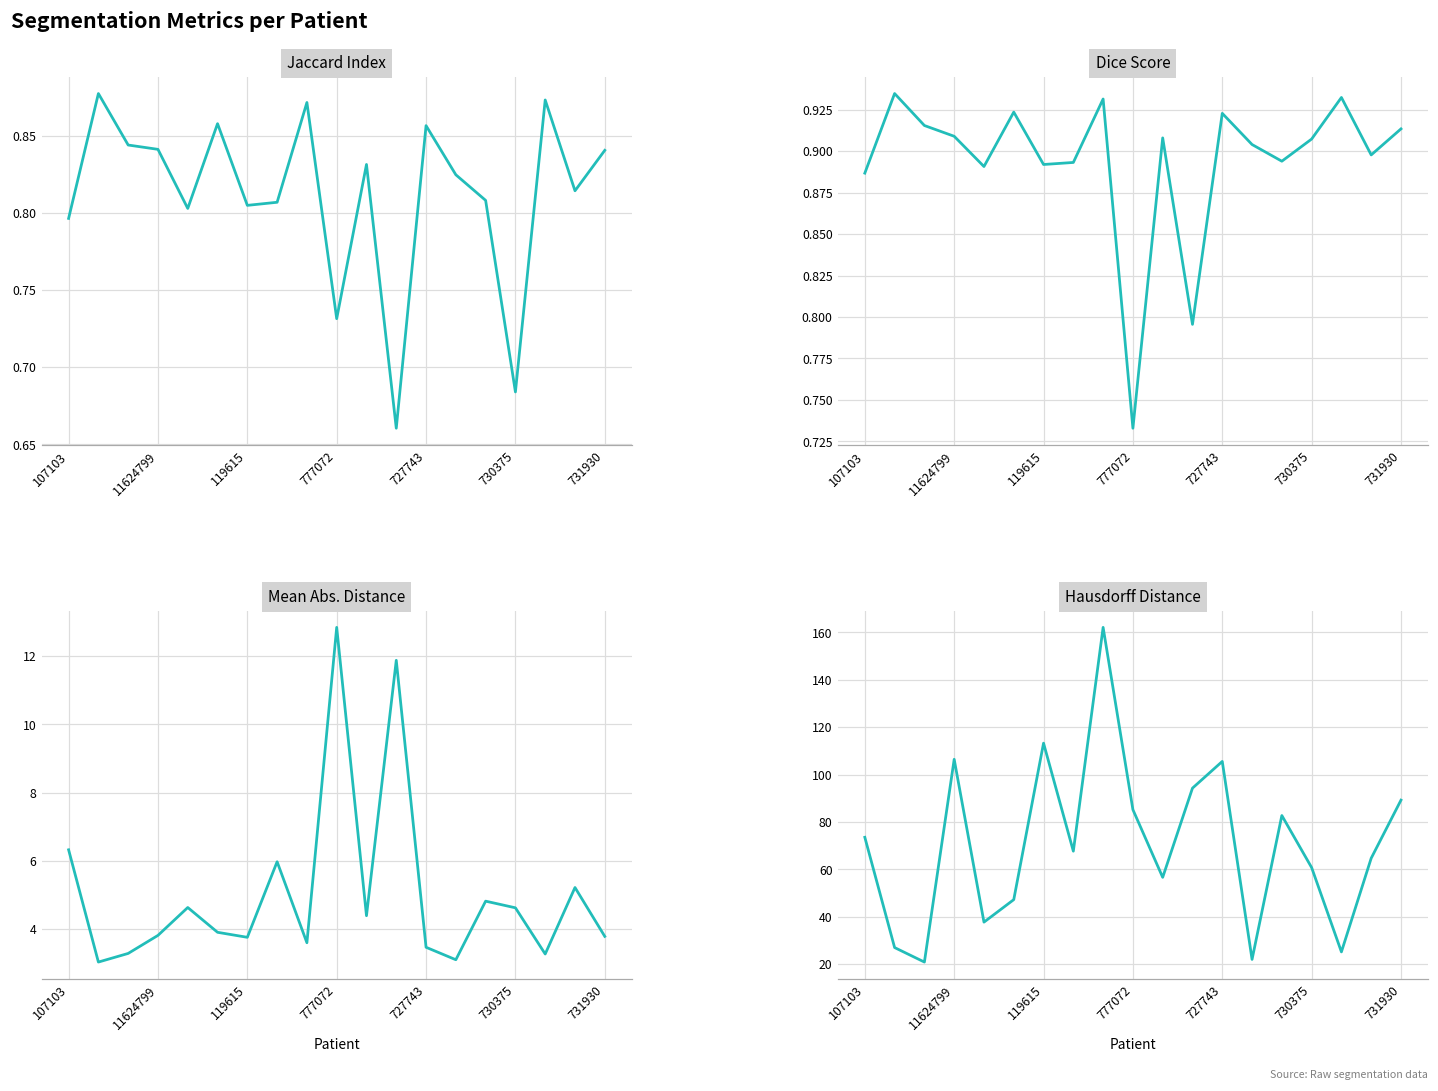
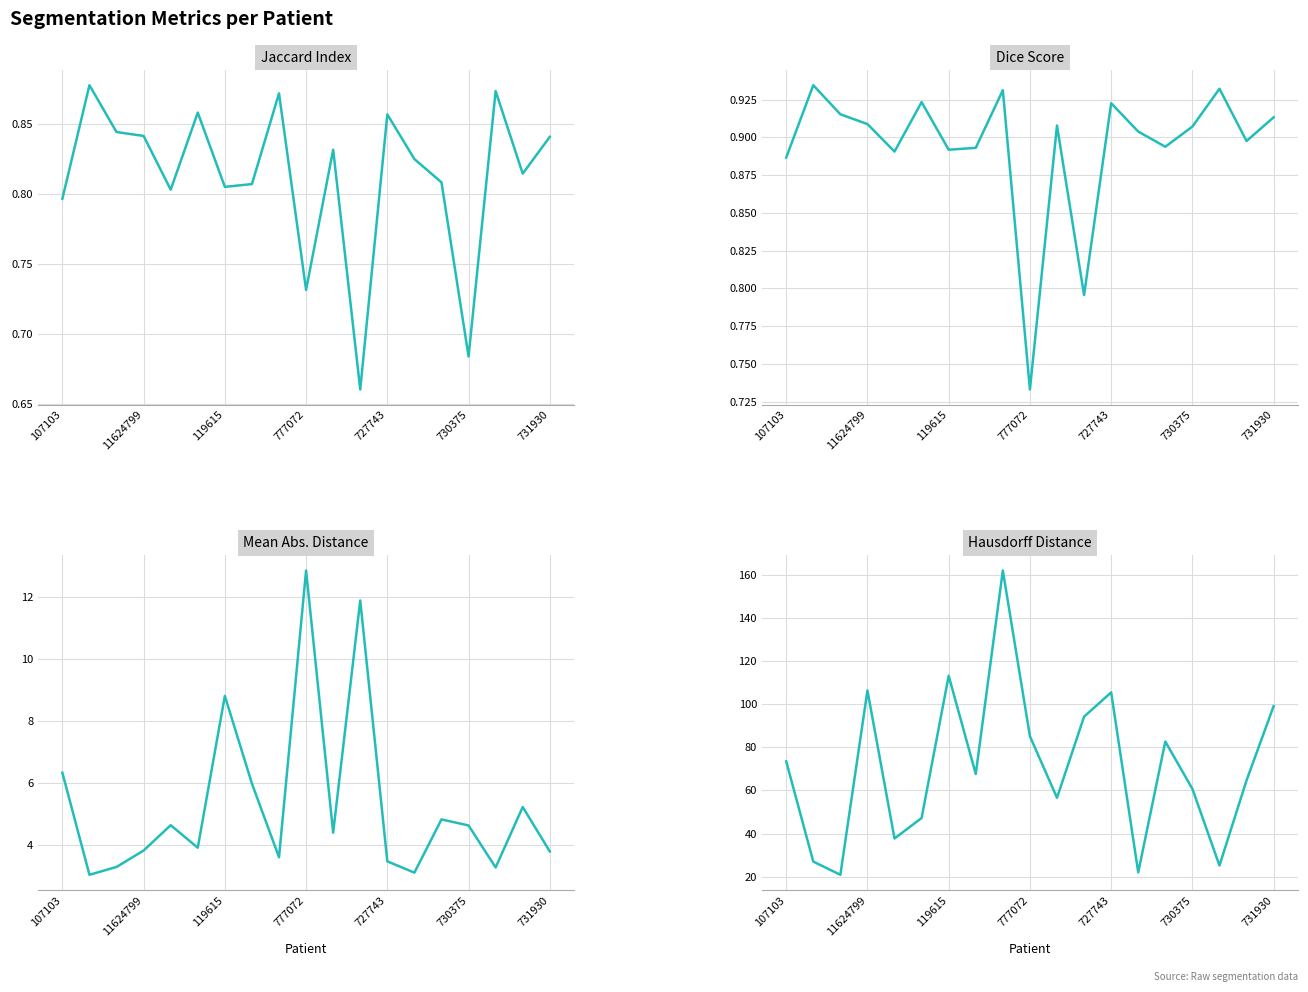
Mean Abs. Distance, 119615: 3.8 -> 8.8
Hausdorff Distance, 731930: 89 -> 99
